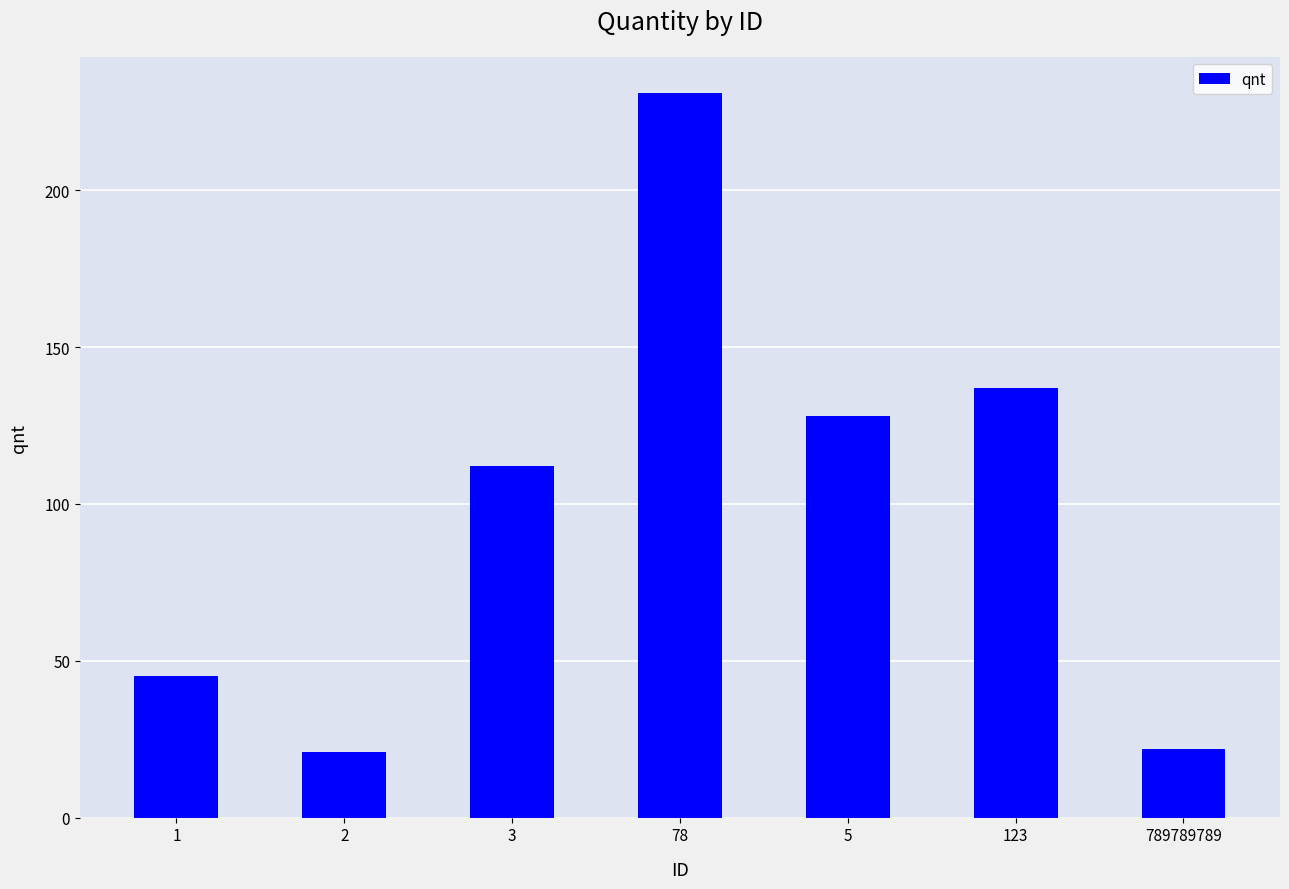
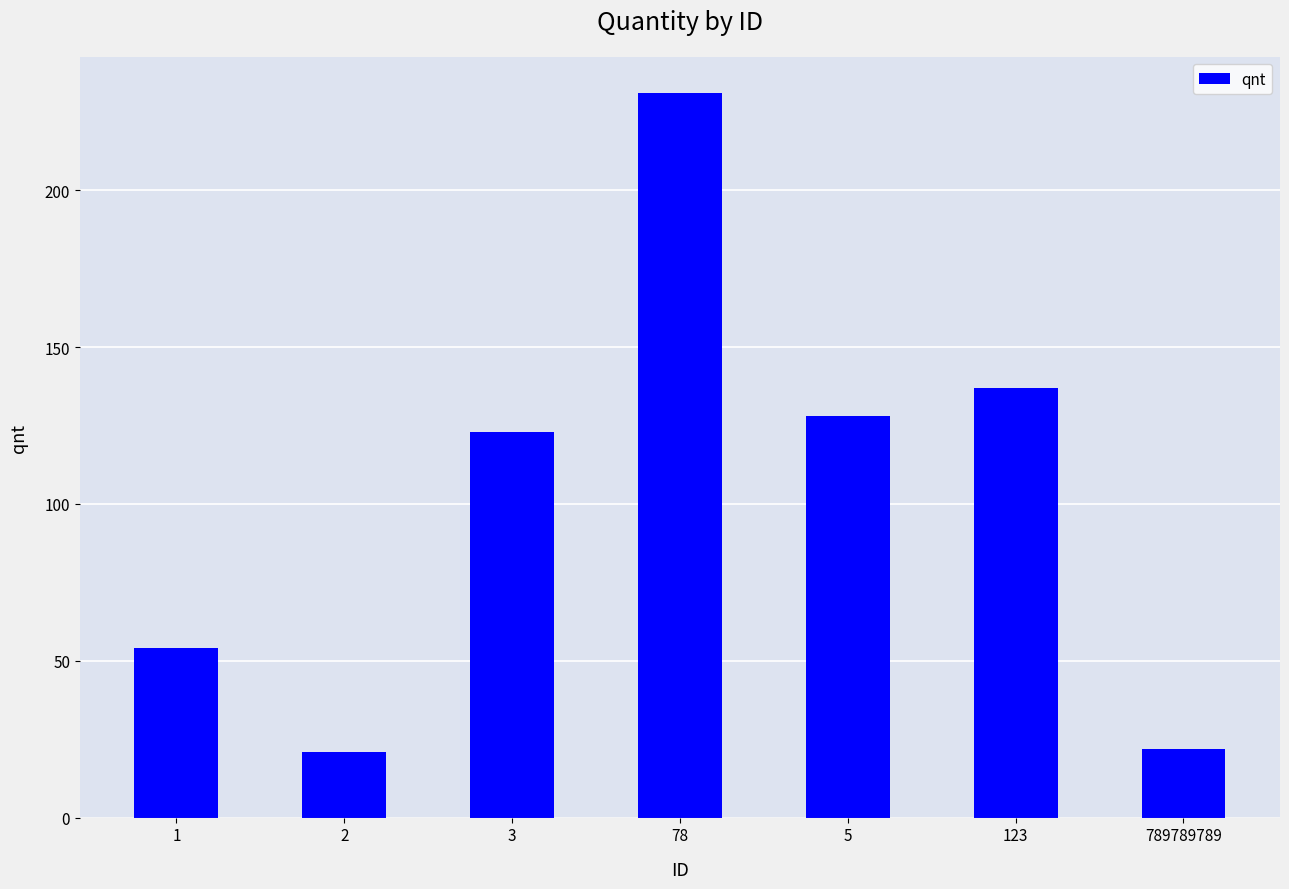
1: 45 -> 54
3: 112 -> 123
